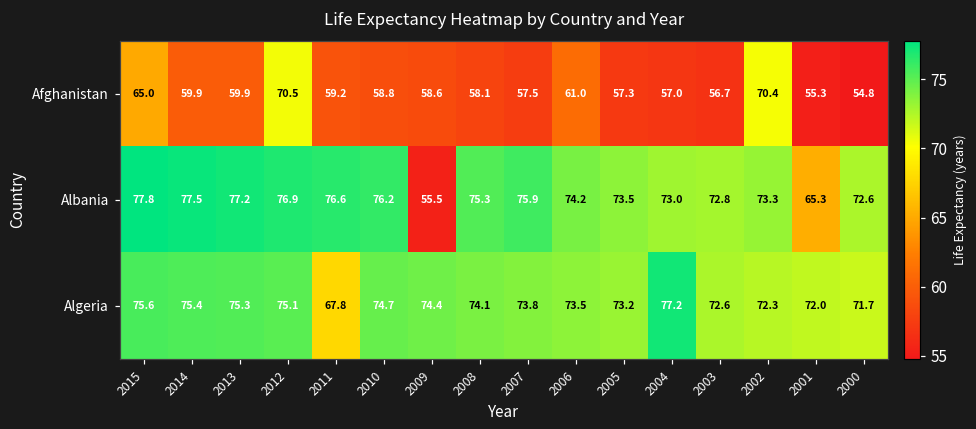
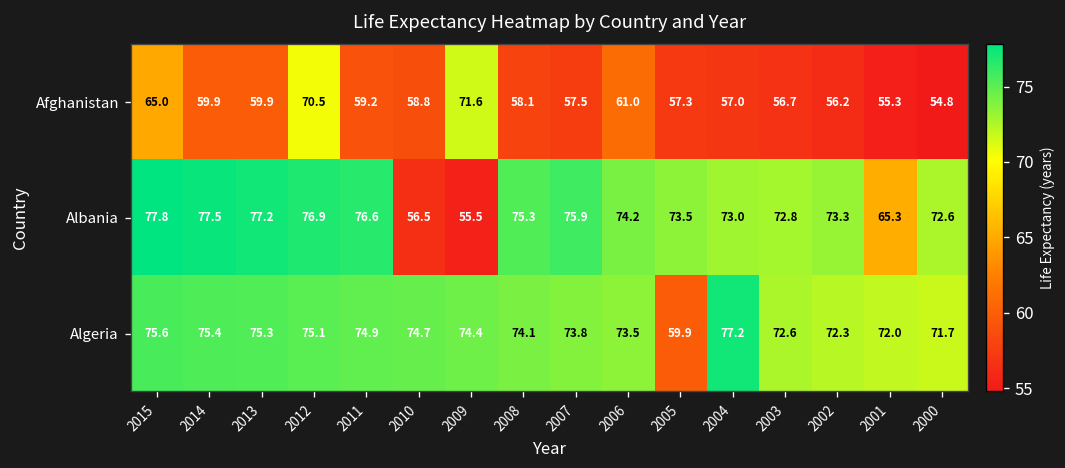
Afghanistan, 2009: 58.6 -> 71.6
Afghanistan, 2002: 70.4 -> 56.2
Albania, 2010: 76.2 -> 56.5
Algeria, 2011: 67.8 -> 74.9
Algeria, 2005: 73.2 -> 59.9
